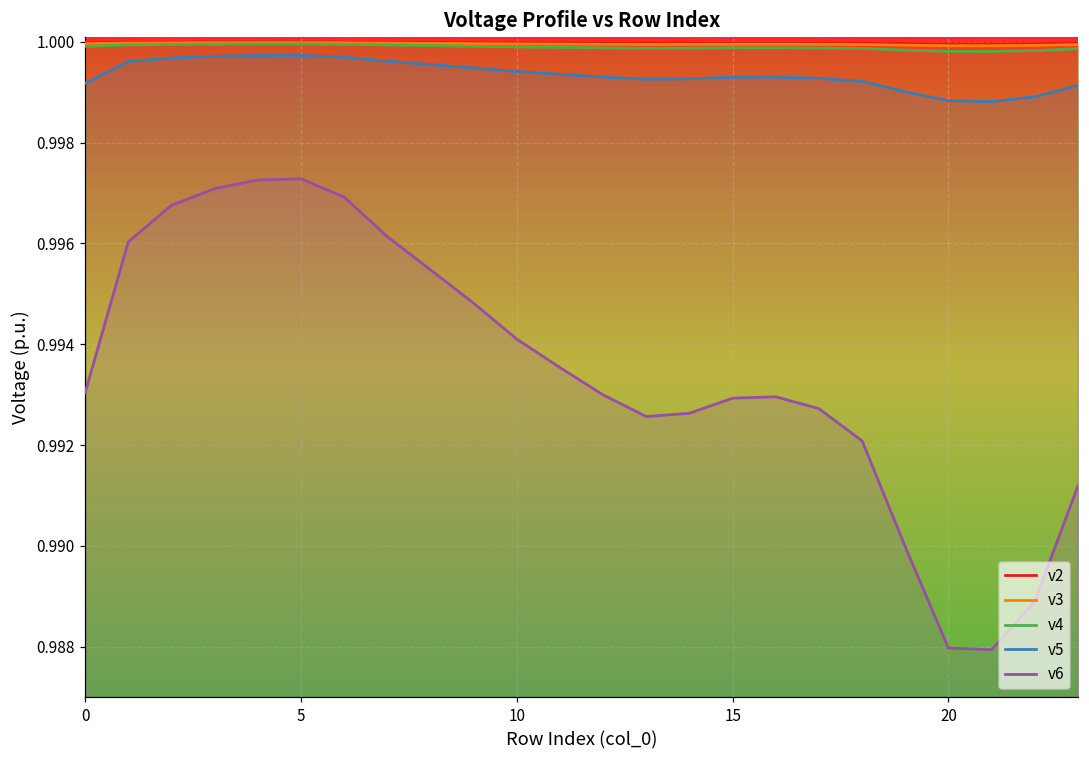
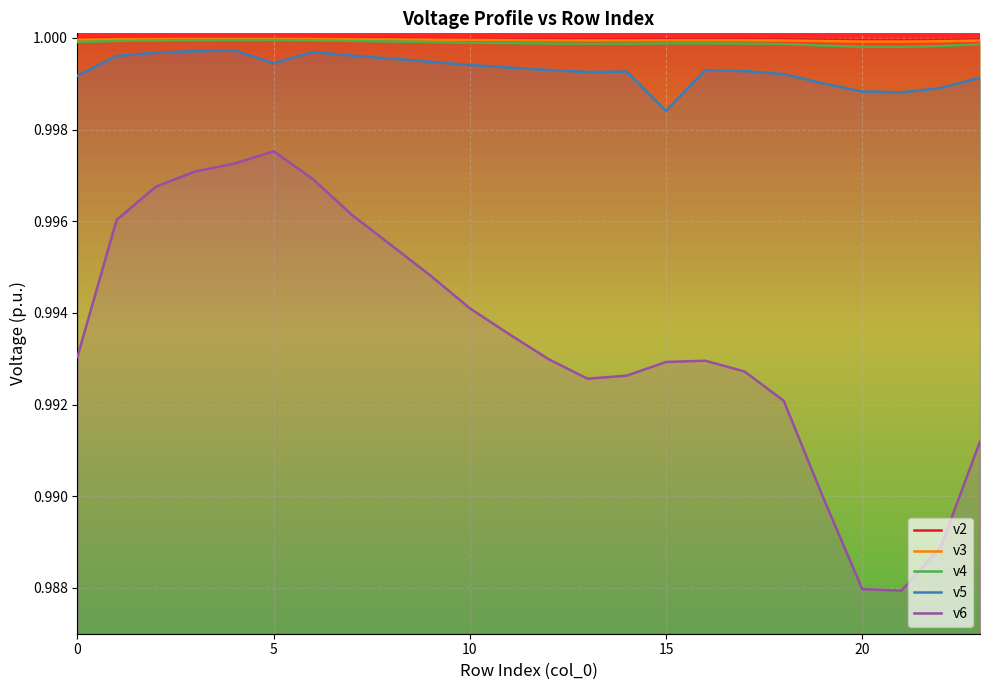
v5, 5: 0.9997 -> 0.9994
v6, 5: 0.9973 -> 0.9975
v5, 15: 0.9993 -> 0.9984
